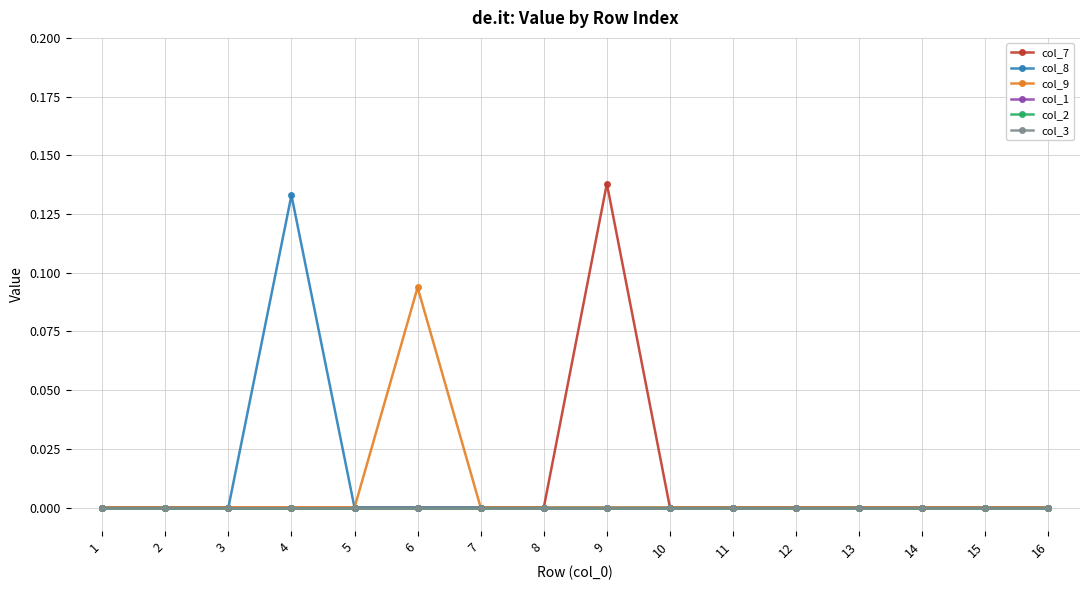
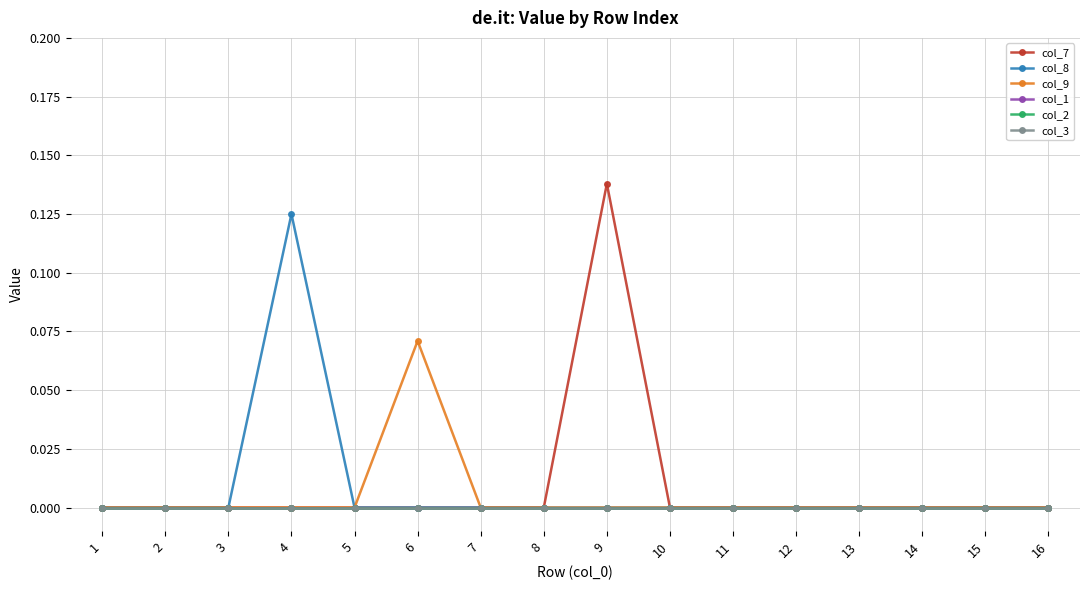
col_8, 4: 0.133 -> 0.125
col_9, 6: 0.094 -> 0.071
